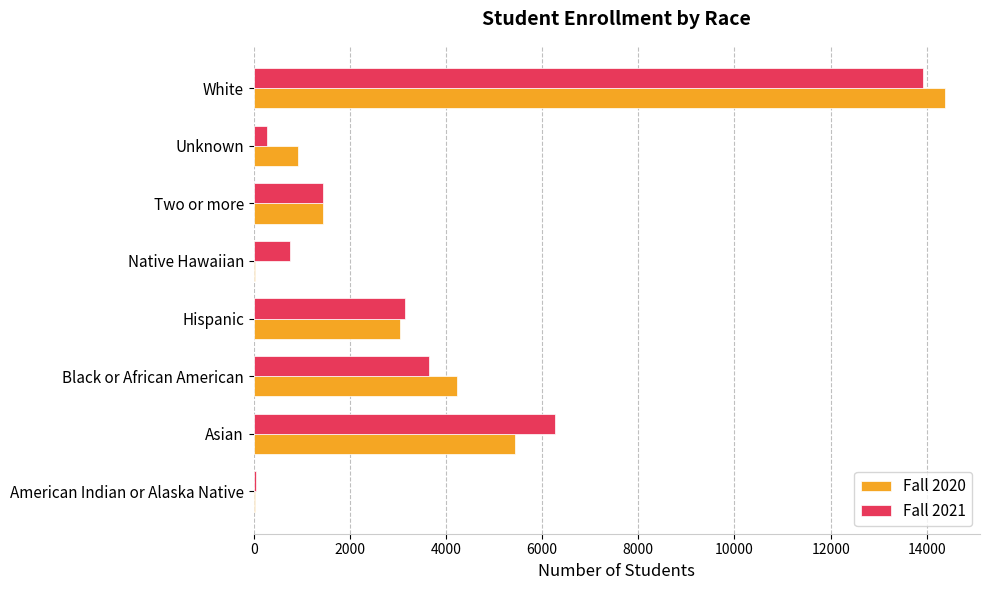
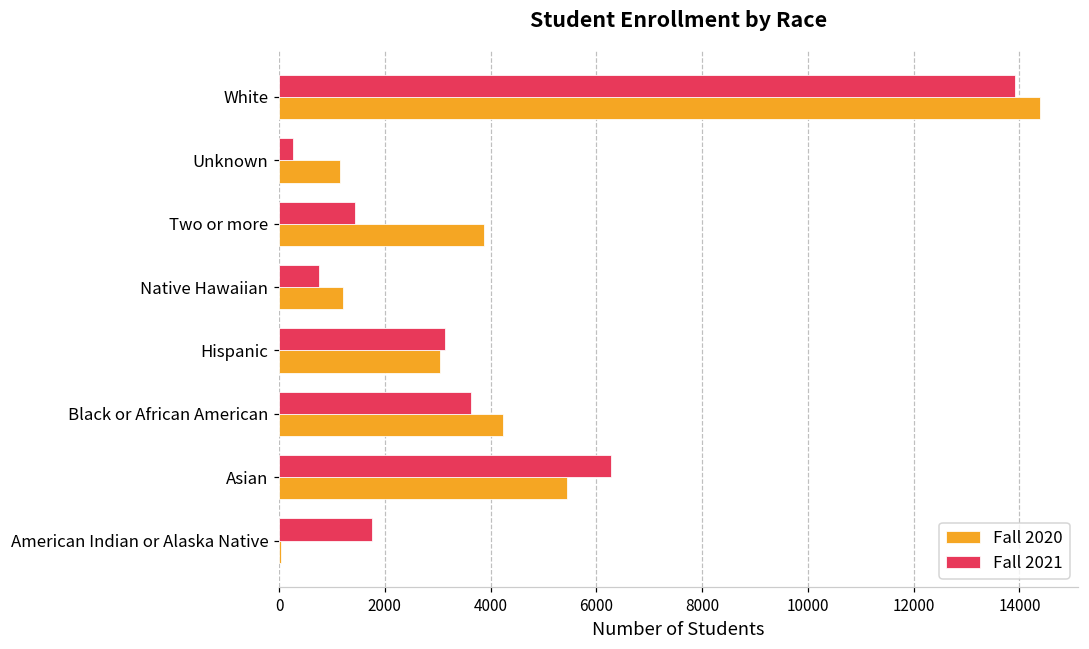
Fall 2020, Unknown: 900 -> 1200
Fall 2020, Two or more: 1400 -> 3900
Fall 2020, Native Hawaiian: 0 -> 1200
Fall 2021, American Indian or Alaska Native: 0 -> 1800
